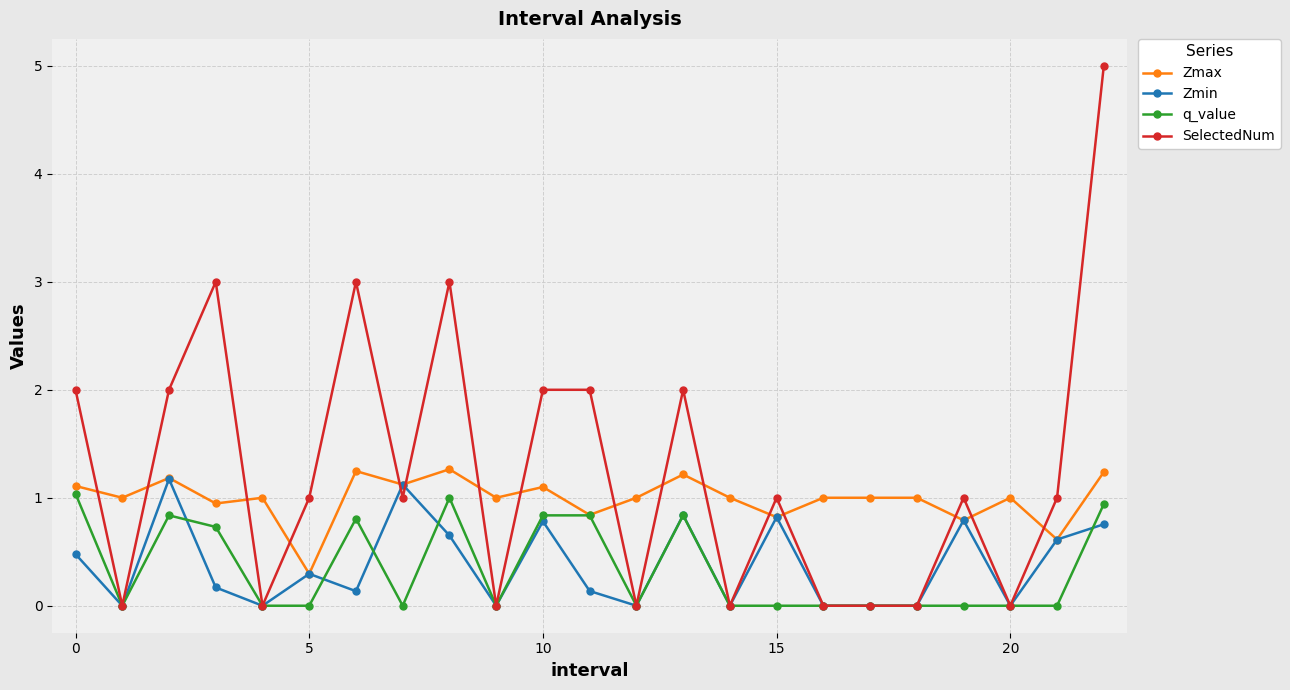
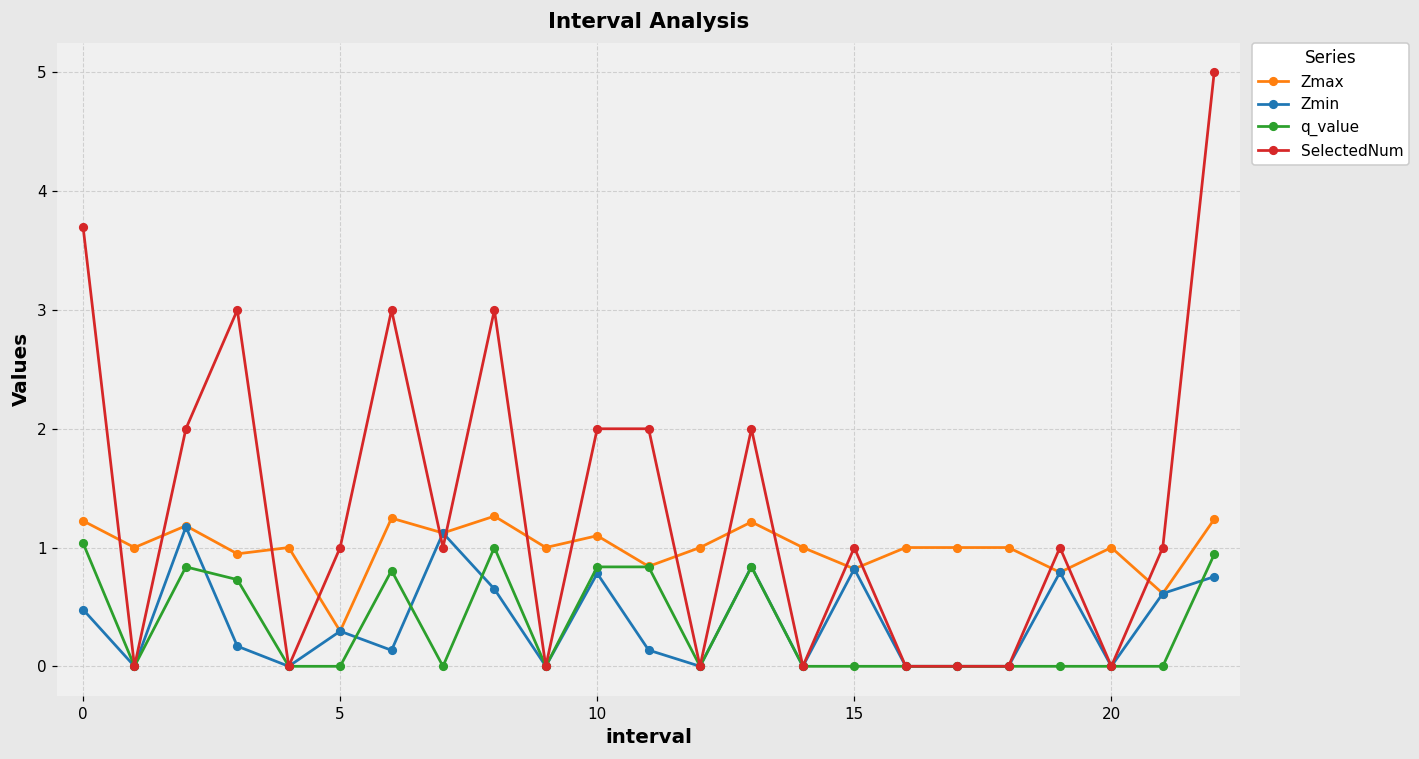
Zmax, 0: 1.11 -> 1.22
SelectedNum, 0: 2.0 -> 3.7
